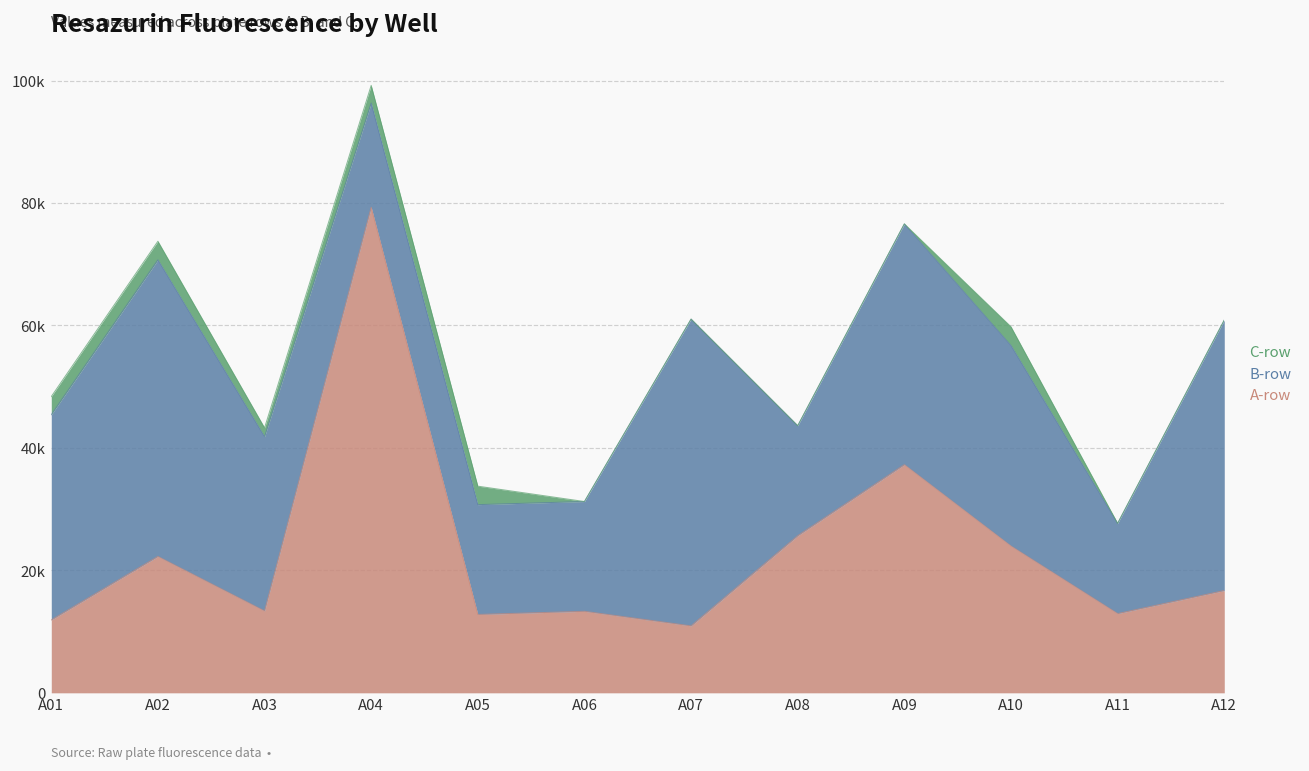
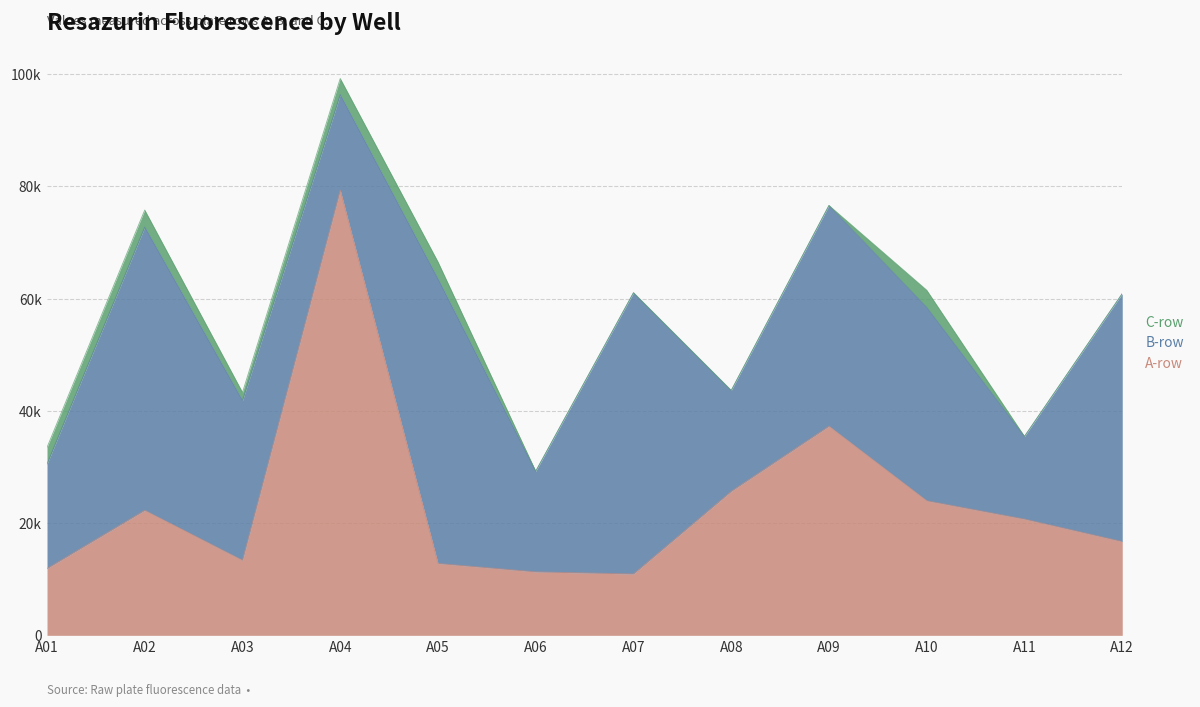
B-row, A01: 34000 -> 19000
B-row, A02: 48000 -> 50000
B-row, A05: 18000 -> 51000
A-row, A06: 13000 -> 11000
B-row, A10: 33000 -> 34000
A-row, A11: 13000 -> 21000
